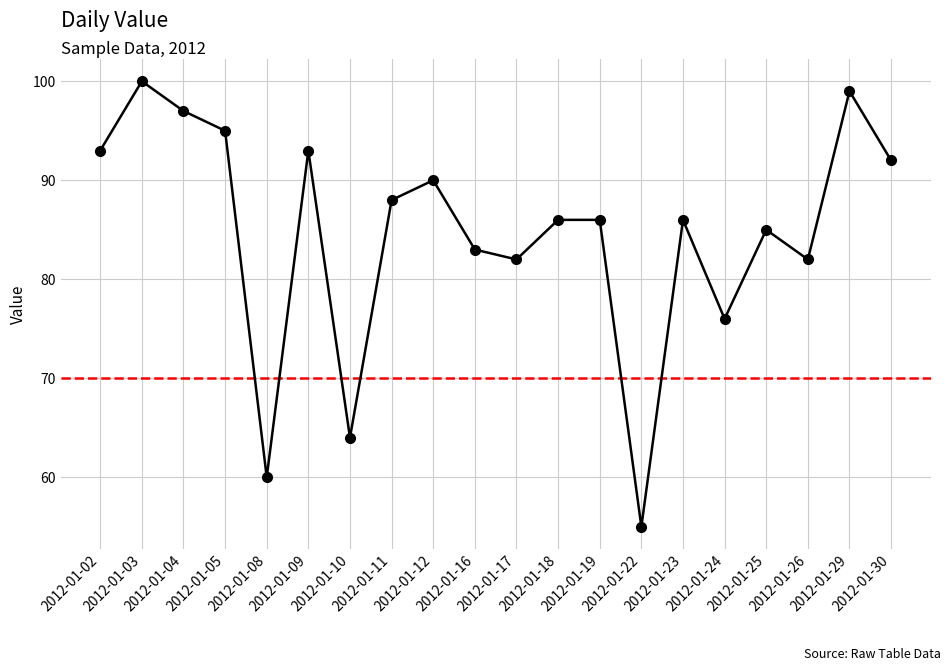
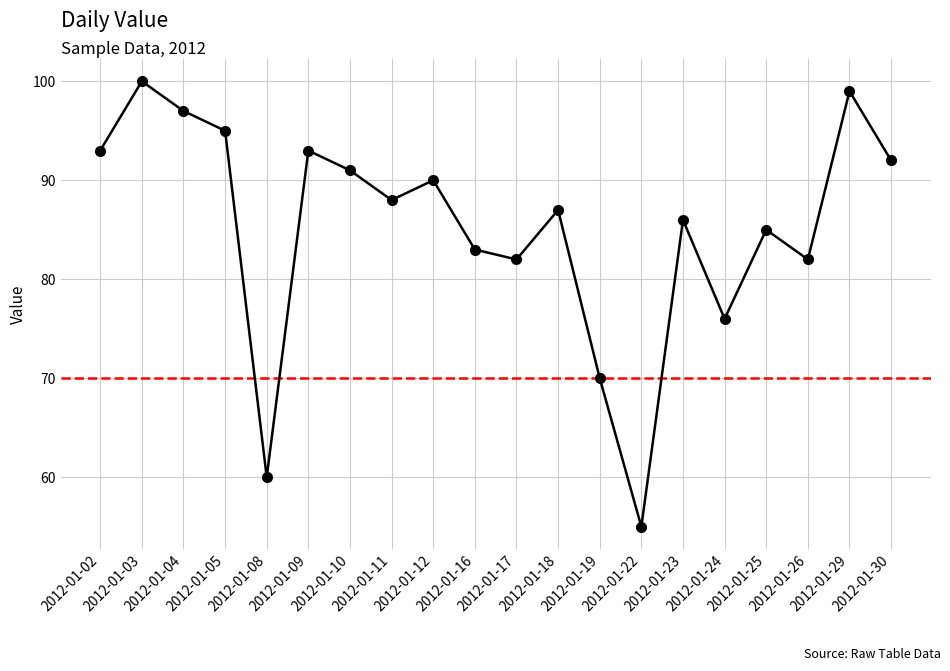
2012-01-10: 64 -> 91
2012-01-18: 86 -> 87
2012-01-19: 86 -> 70
